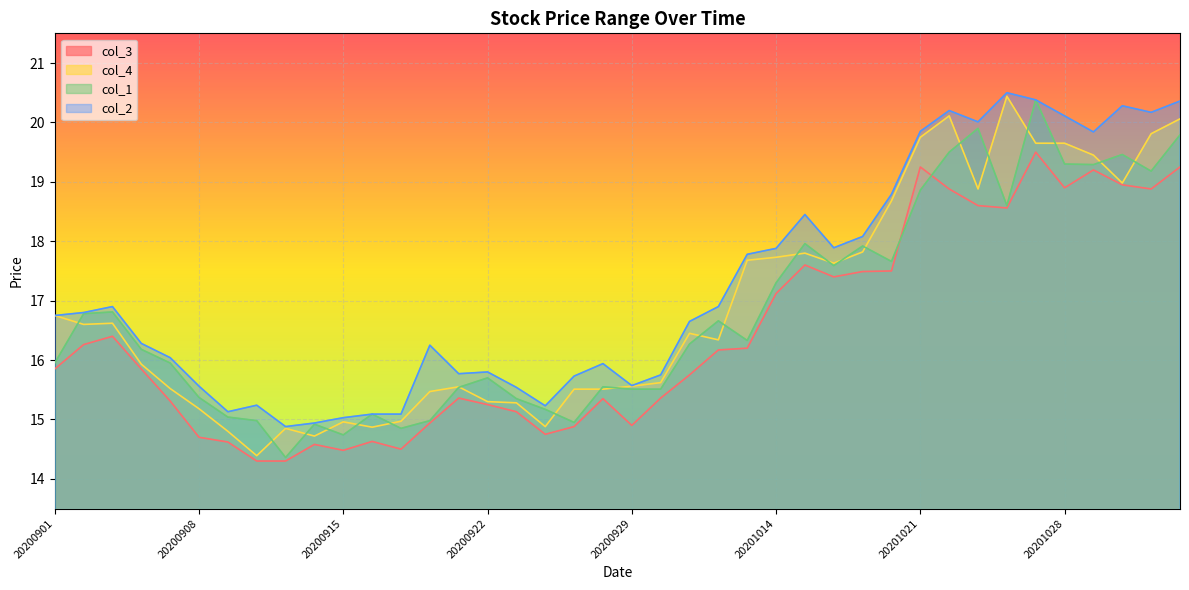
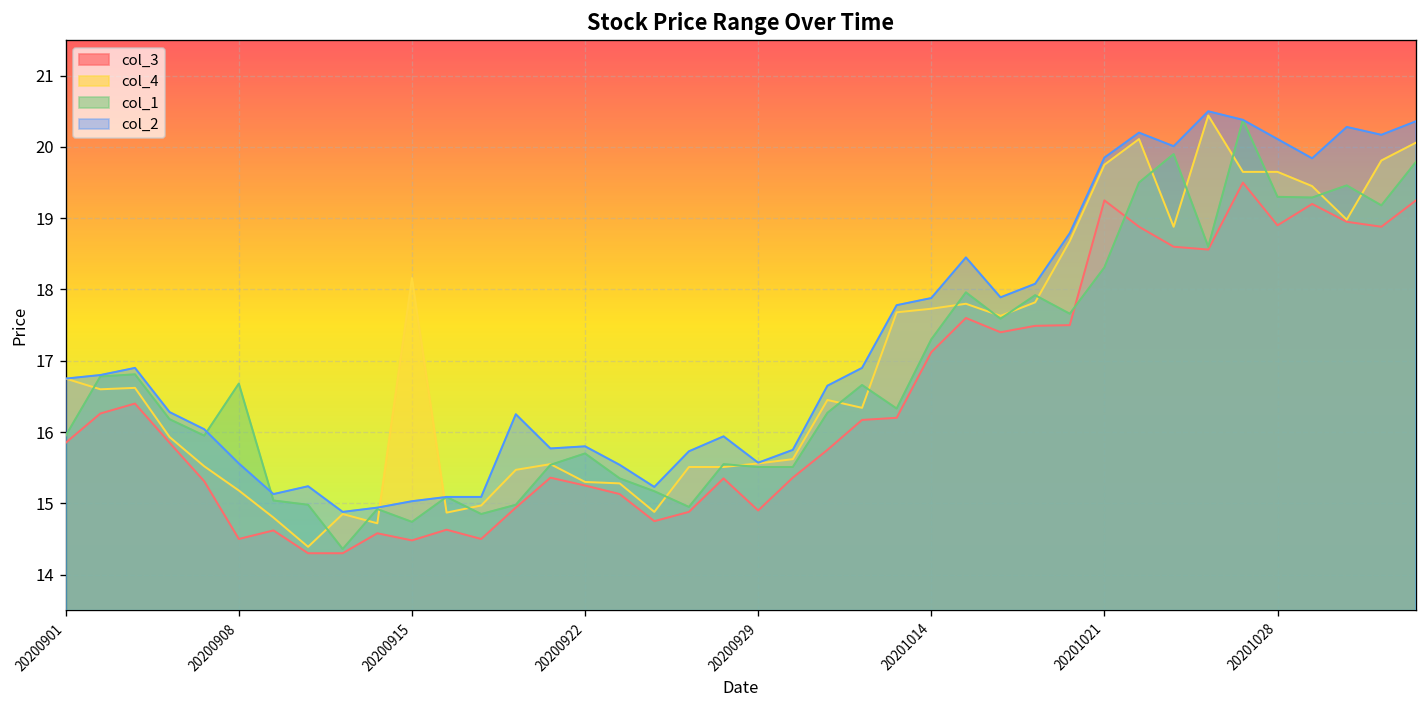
col_3, 20200908: 14.7 -> 14.5
col_1, 20200908: 15.4 -> 16.7
col_4, 20200915: 15.0 -> 18.2
col_1, 20201021: 18.9 -> 18.3
